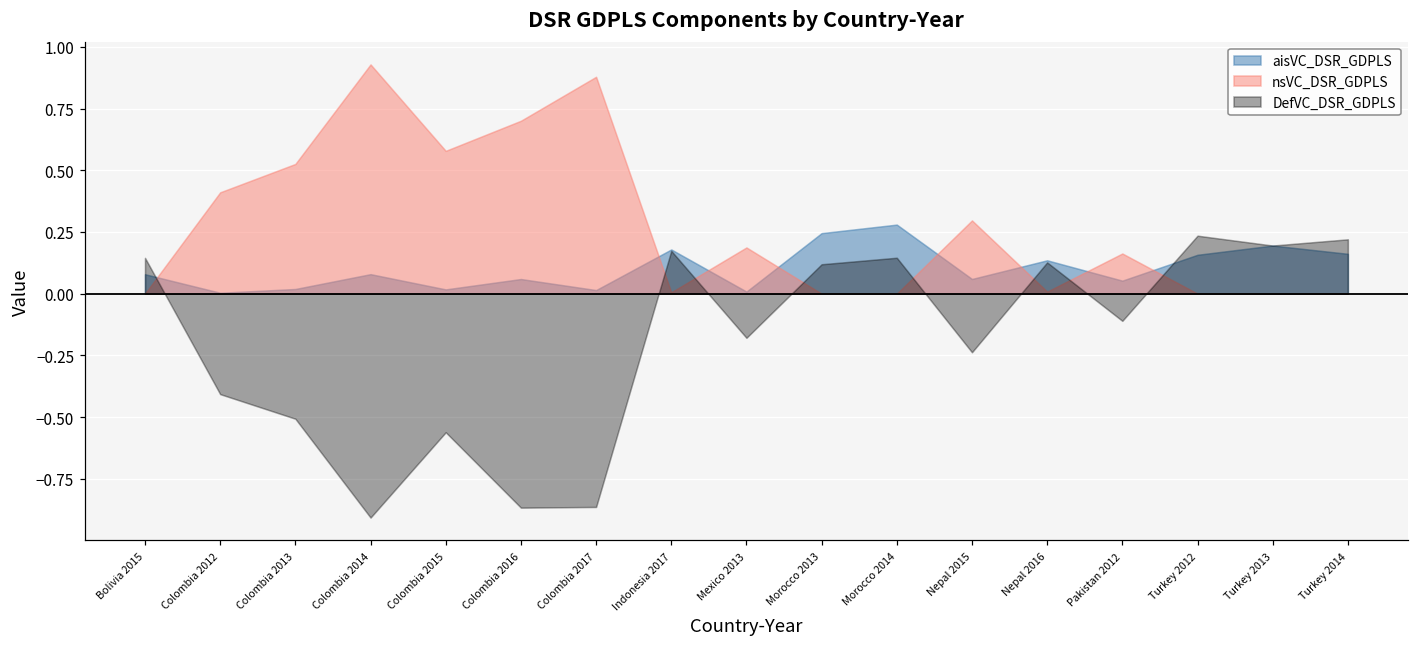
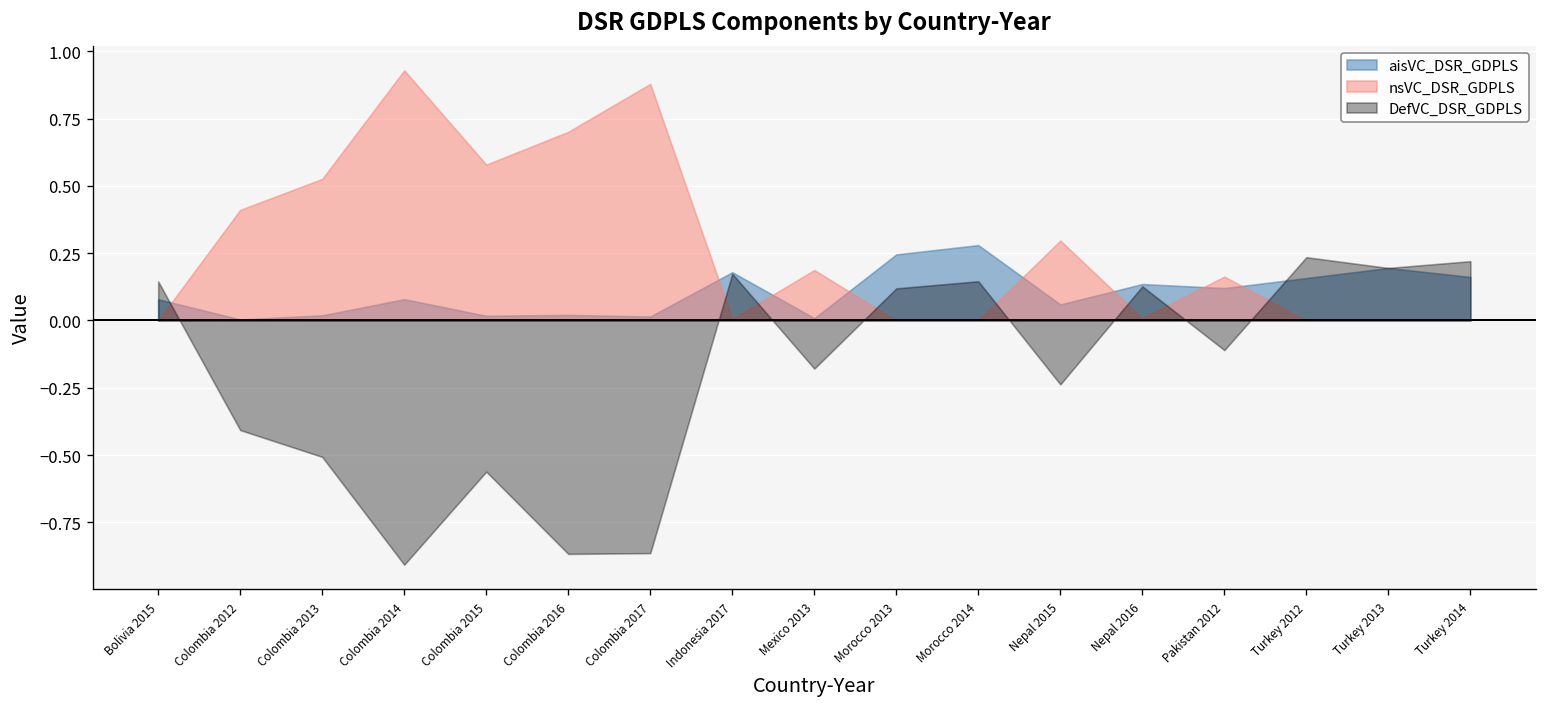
aisVC_DSR_GDPLS, Colombia 2016: 0.06 -> 0.02
aisVC_DSR_GDPLS, Pakistan 2012: 0.05 -> 0.12
